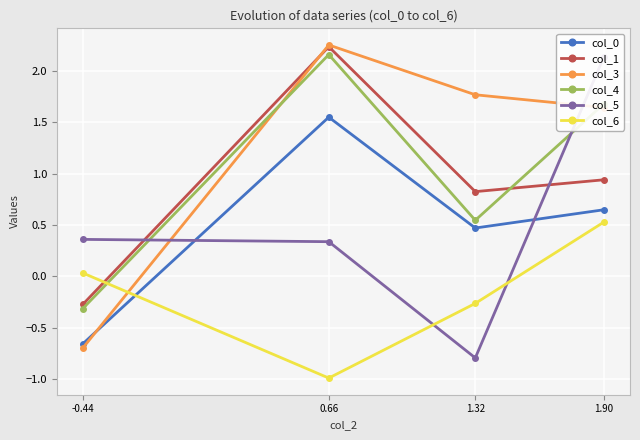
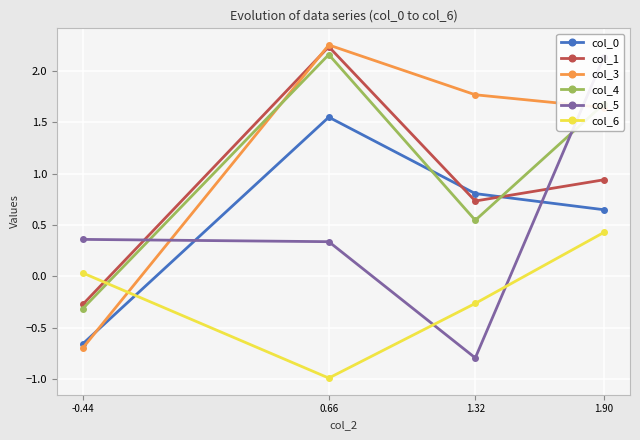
col_0, 1.32: 0.47 -> 0.80
col_1, 1.32: 0.82 -> 0.73
col_6, 1.90: 0.53 -> 0.43
